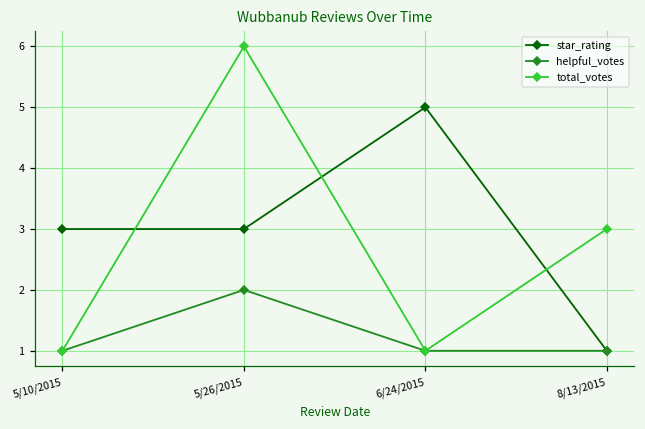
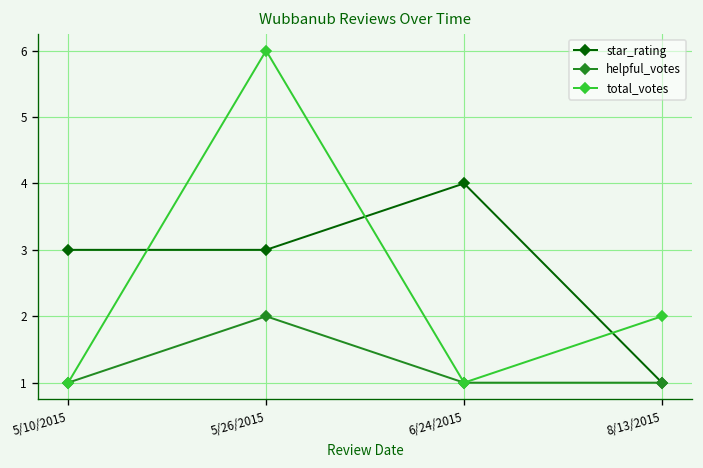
star_rating, 6/24/2015: 5 -> 4
total_votes, 8/13/2015: 3 -> 2
